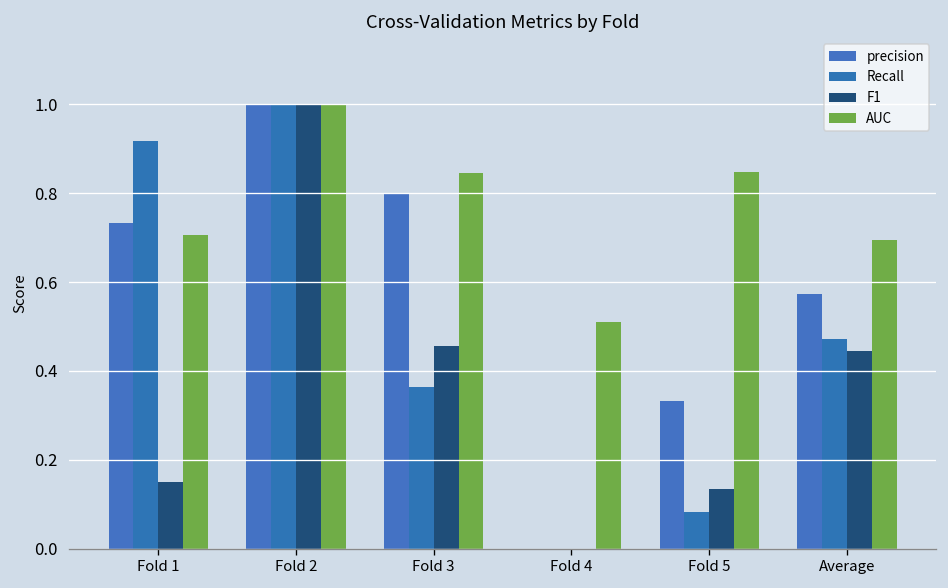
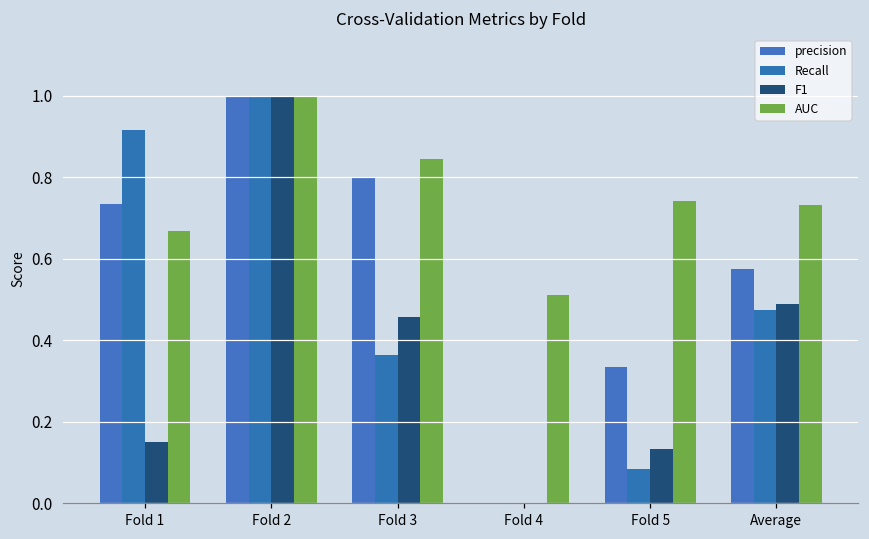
AUC, Fold 1: 0.71 -> 0.67
AUC, Fold 5: 0.85 -> 0.74
F1, Average: 0.45 -> 0.49
AUC, Average: 0.70 -> 0.73
